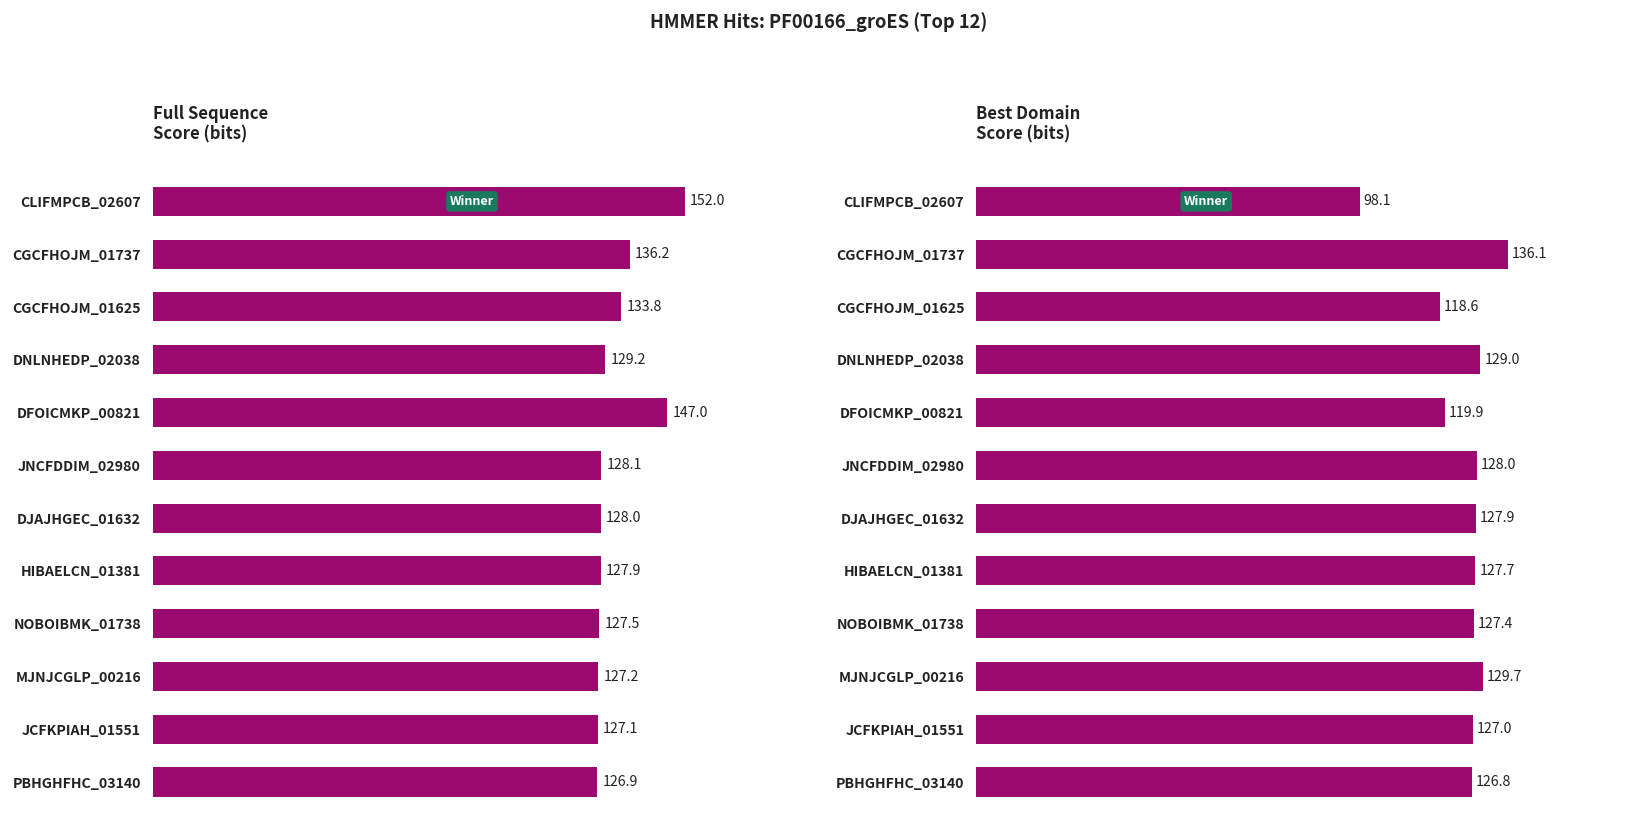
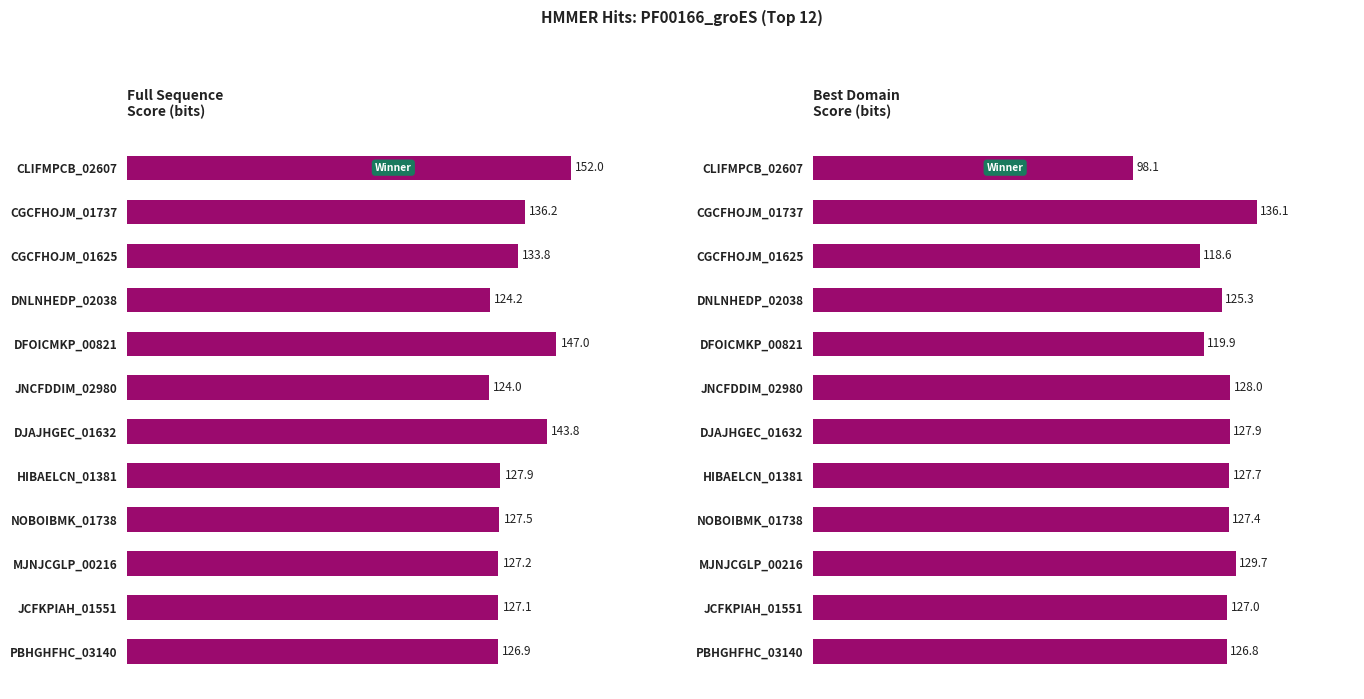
Full Sequence Score (bits), DNLNHEDP_02038: 129.2 -> 124.2
Full Sequence Score (bits), JNCFDDIM_02980: 128.1 -> 124.0
Full Sequence Score (bits), DJAJHGEC_01632: 128.0 -> 143.8
Best Domain Score (bits), DNLNHEDP_02038: 129.0 -> 125.3
